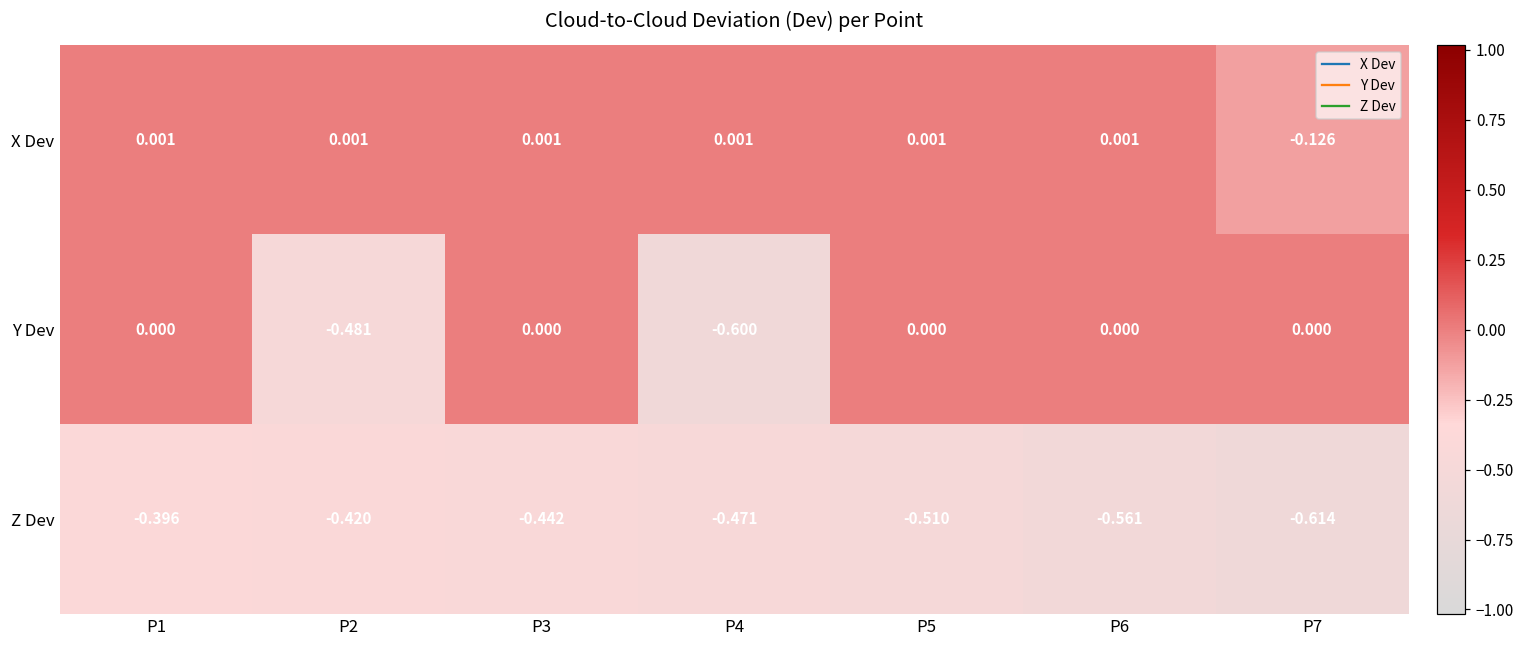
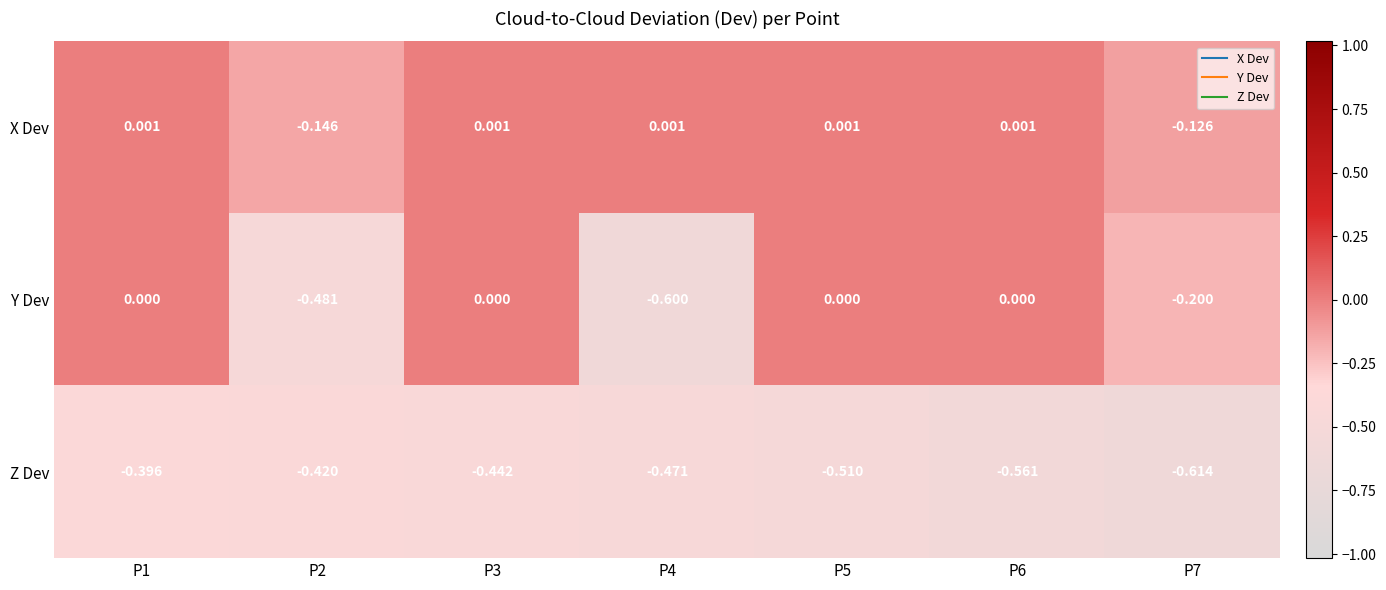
X Dev, P2: 0.001 -> -0.146
Y Dev, P7: 0.000 -> -0.200
